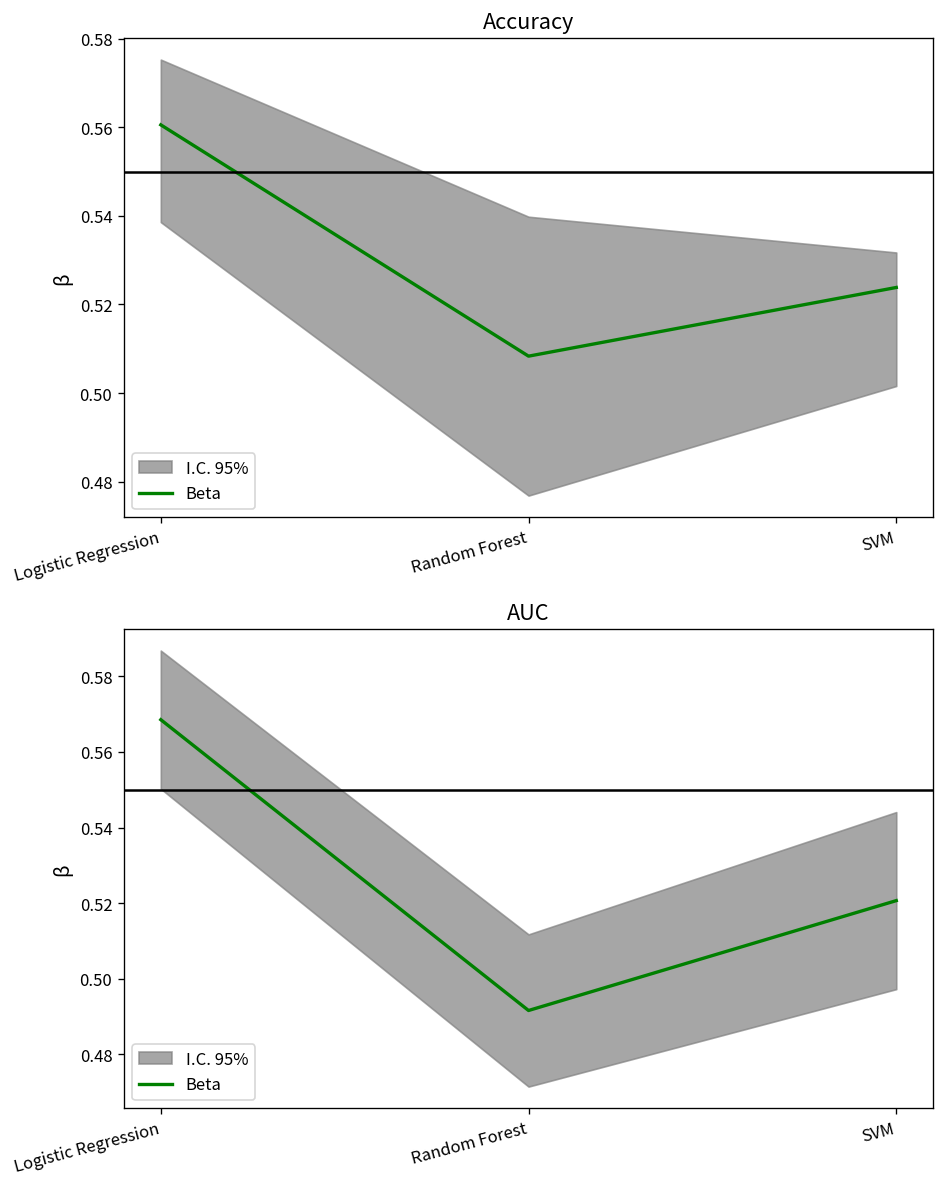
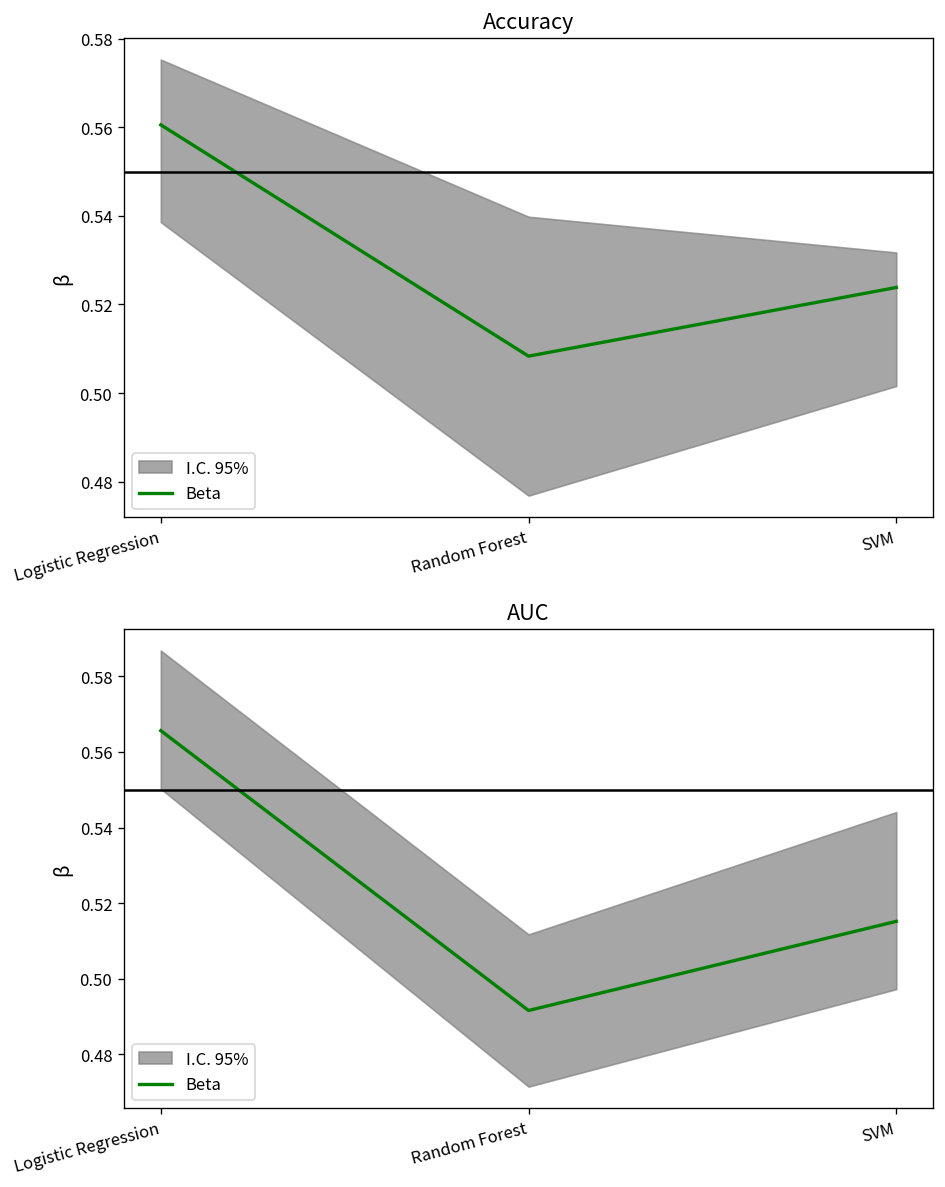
AUC, Beta, Logistic Regression: 0.569 -> 0.566
AUC, Beta, SVM: 0.521 -> 0.515
